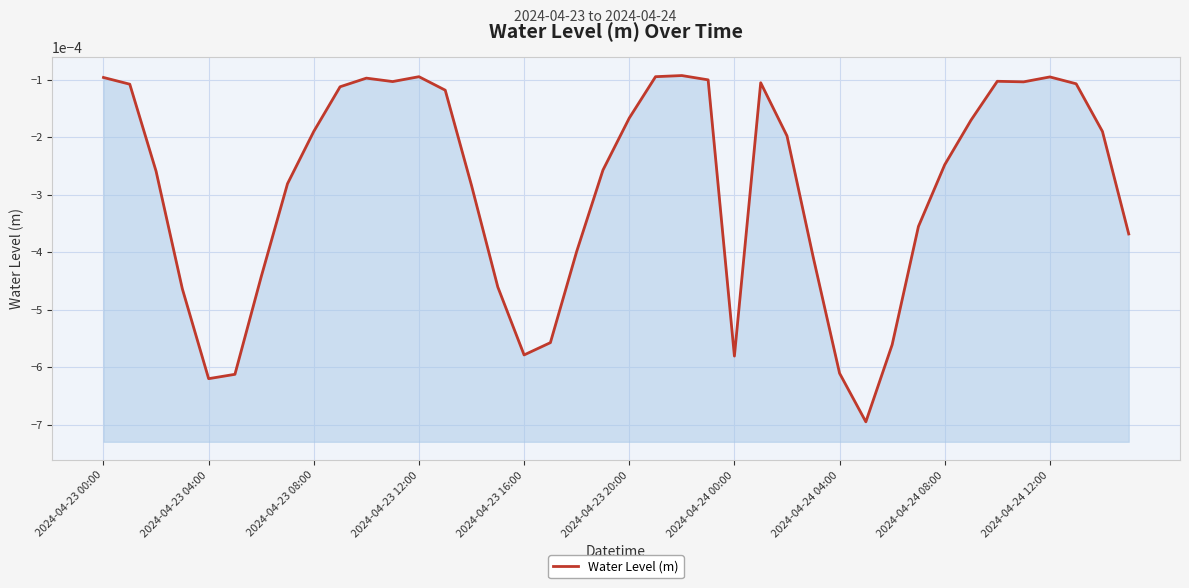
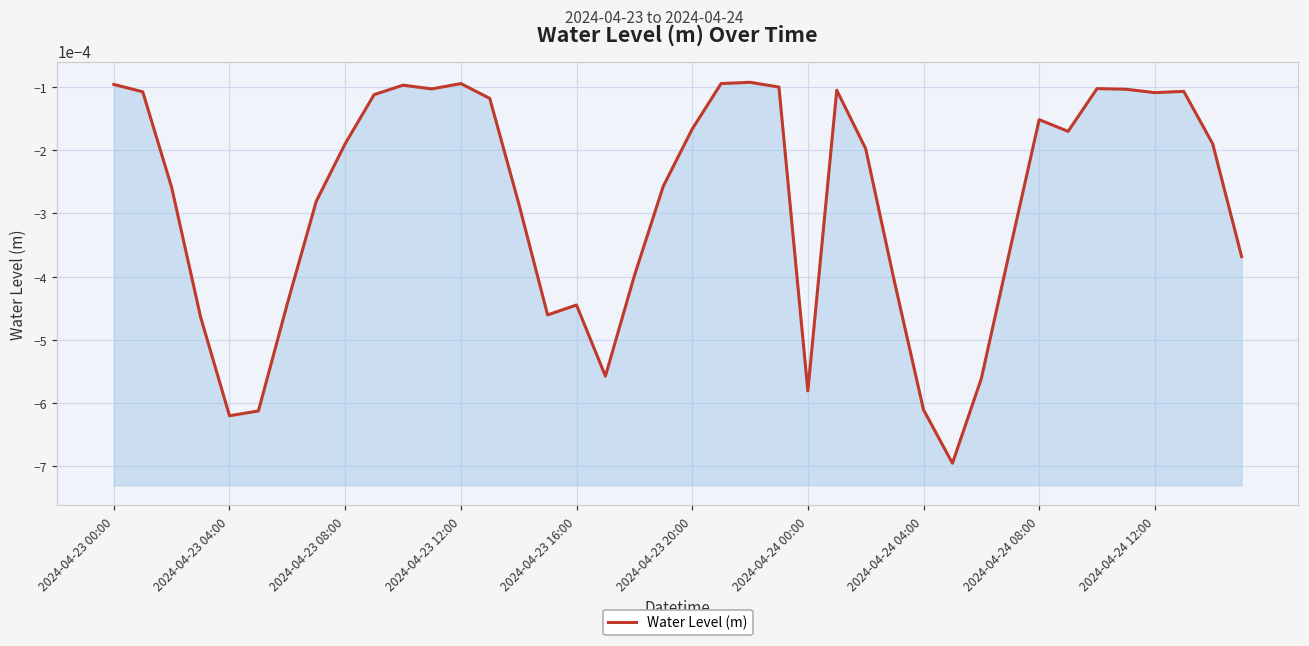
2024-04-23 16:00: -0.00058 -> -0.00044
2024-04-24 08:00: -0.00025 -> -0.00015
2024-04-24 12:00: -0.00009 -> -0.00011
